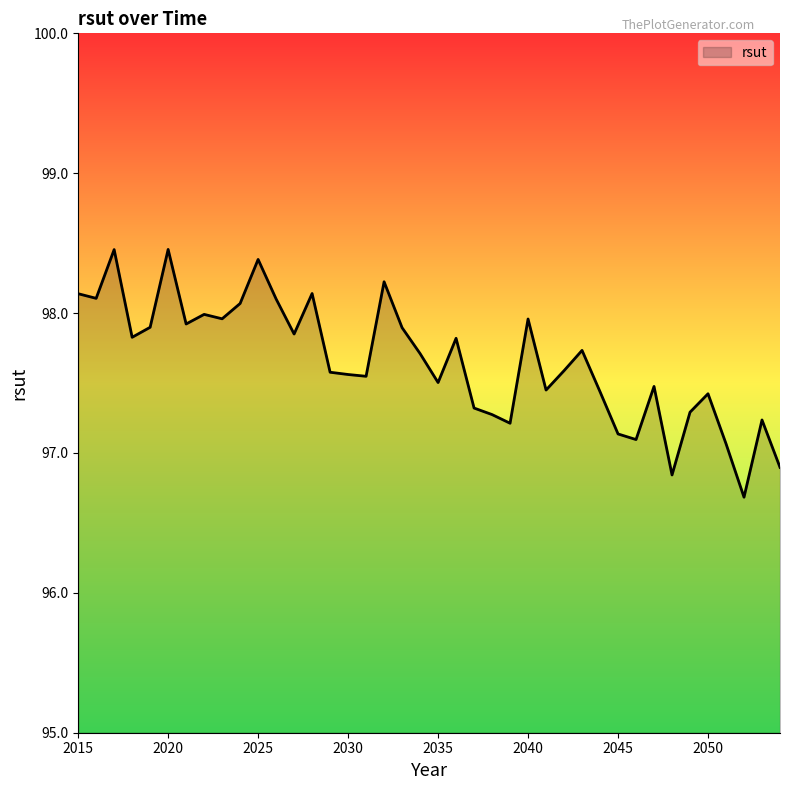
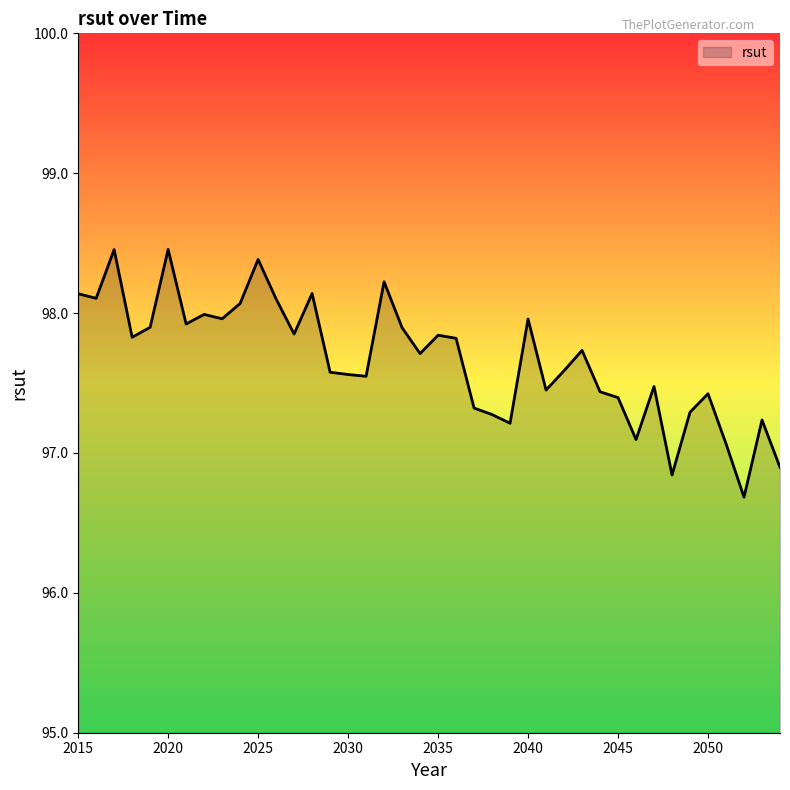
2035: 97.50 -> 97.84
2045: 97.14 -> 97.40
